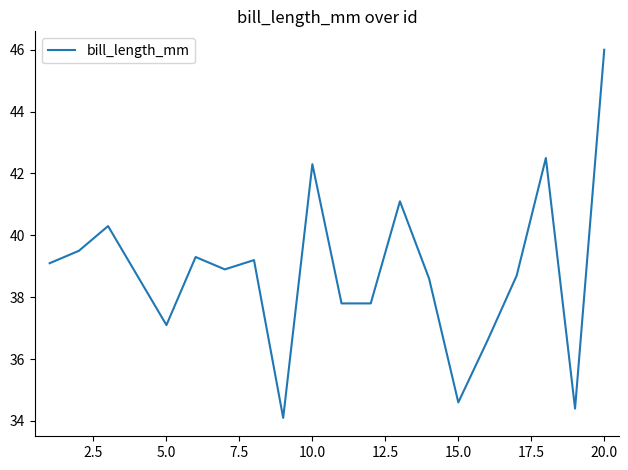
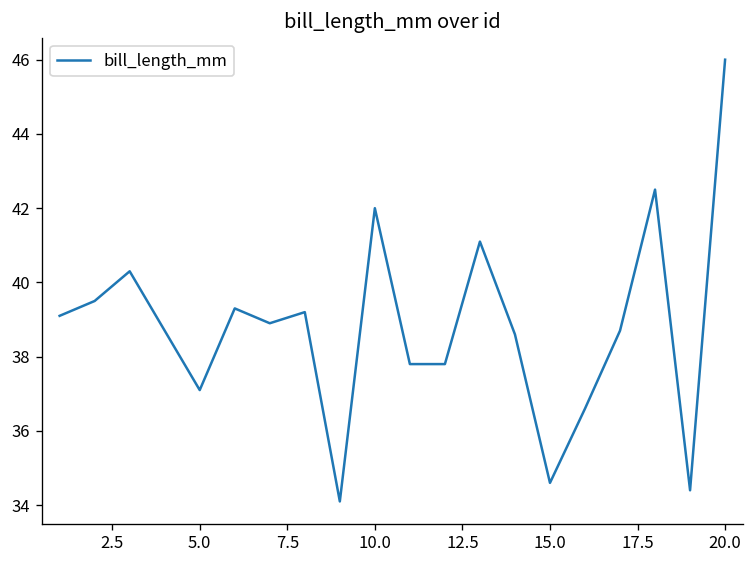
10.0: 42.3 -> 42.0
